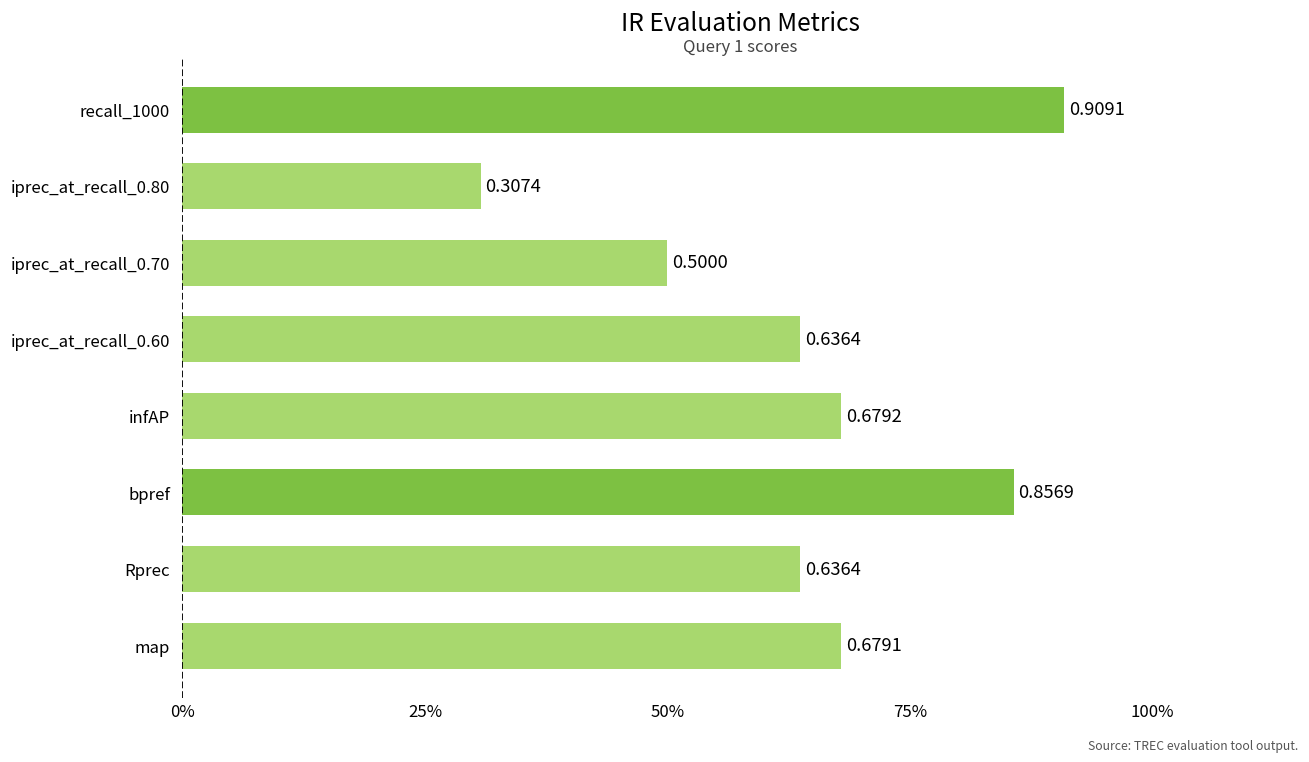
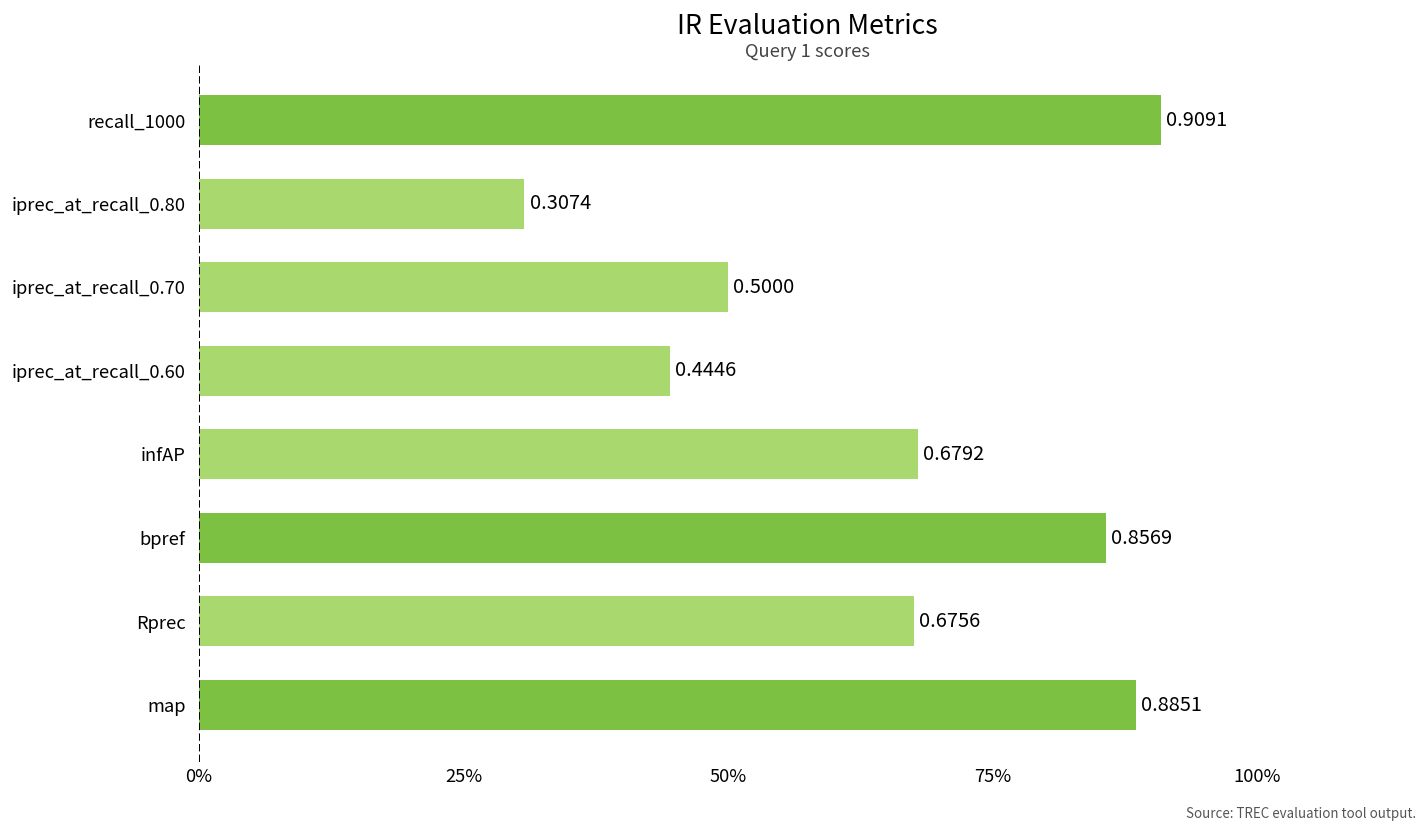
iprec_at_recall_0.60: 0.6364 -> 0.4446
Rprec: 0.6364 -> 0.6756
map: 0.6791 -> 0.8851
